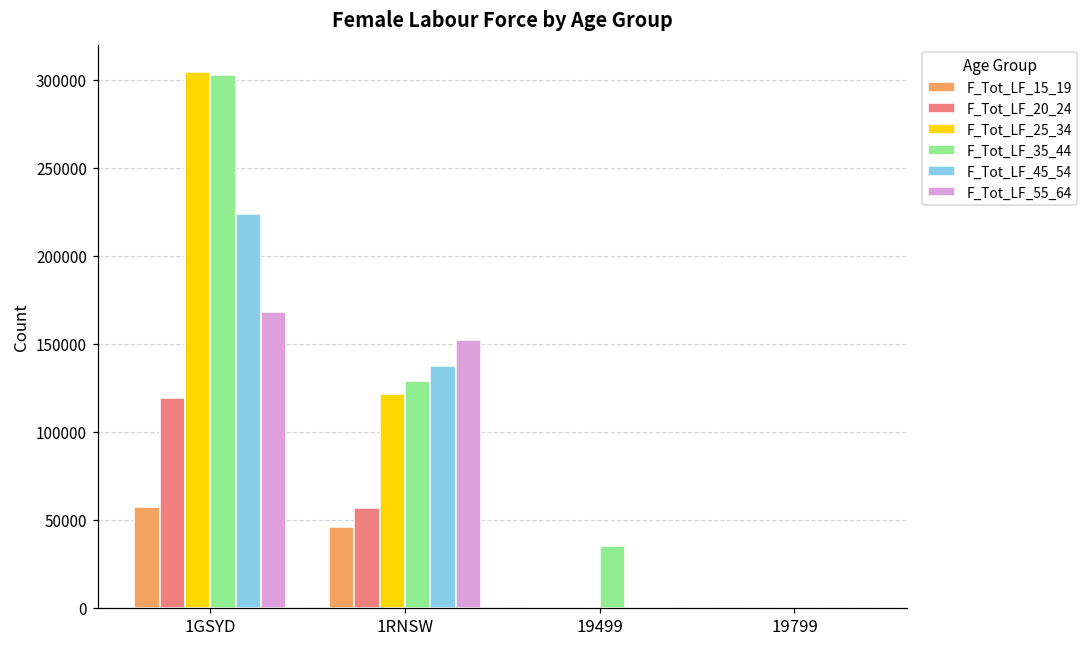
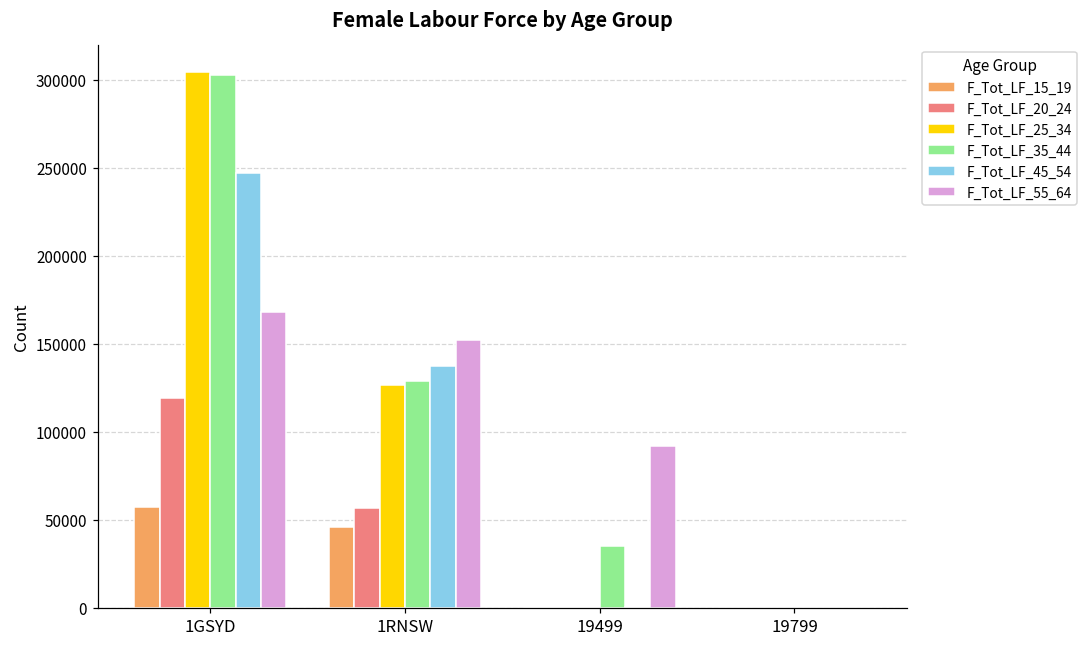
F_Tot_LF_45_54, 1GSYD: 223000 -> 247000
F_Tot_LF_25_34, 1RNSW: 121000 -> 127000
F_Tot_LF_55_64, 19499: 0 -> 92000
